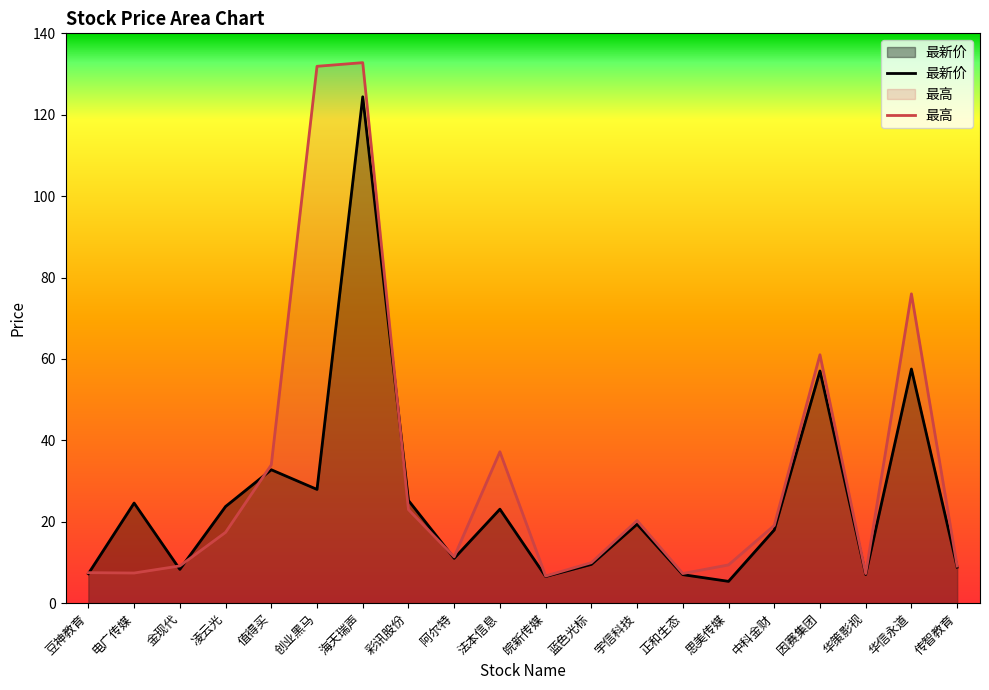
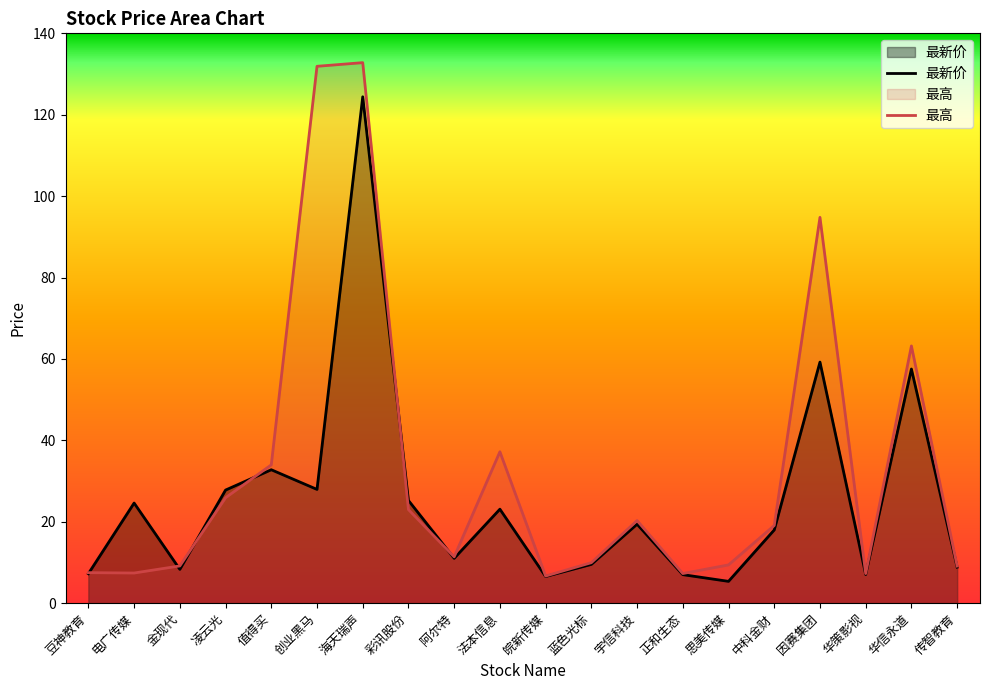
最新价, 凌云光: 24 -> 28
最高, 凌云光: 17 -> 26
最新价, 因赛集团: 57 -> 59
最高, 因赛集团: 61 -> 95
最高, 华信永道: 76 -> 63
